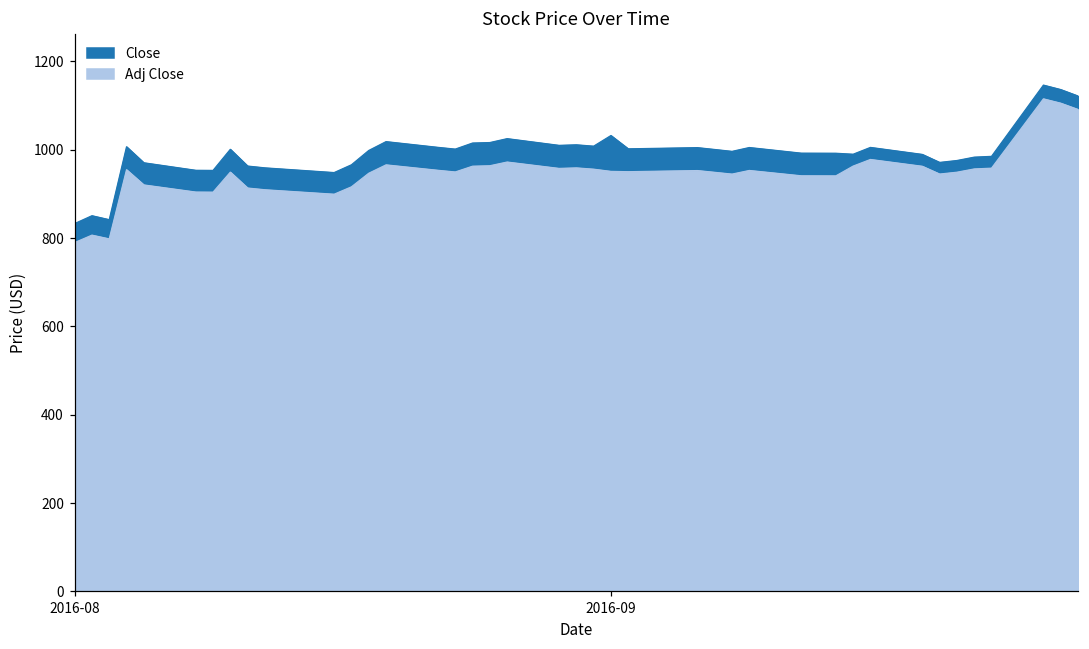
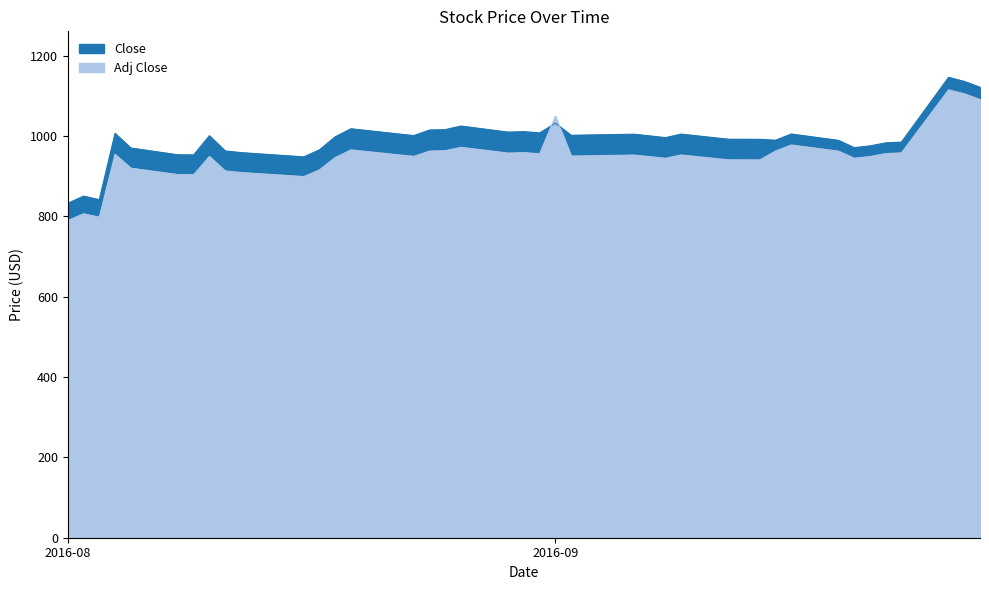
Adj Close, 2016-09: 950 -> 1050
